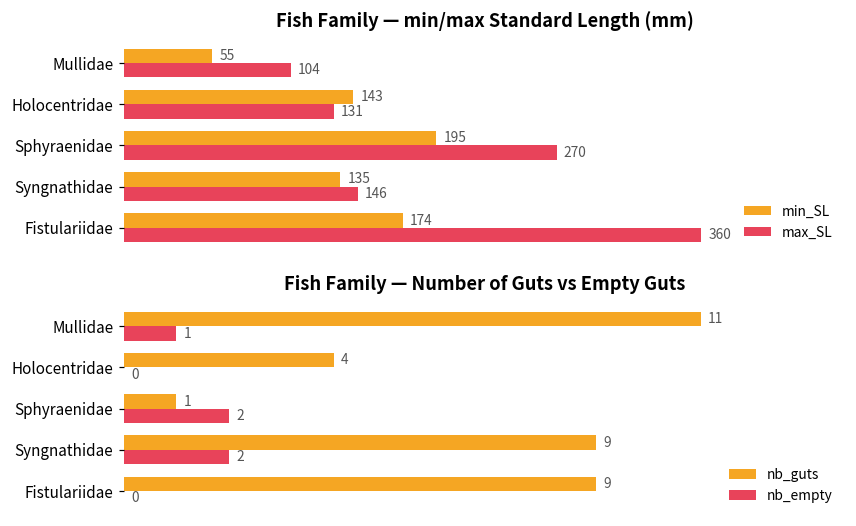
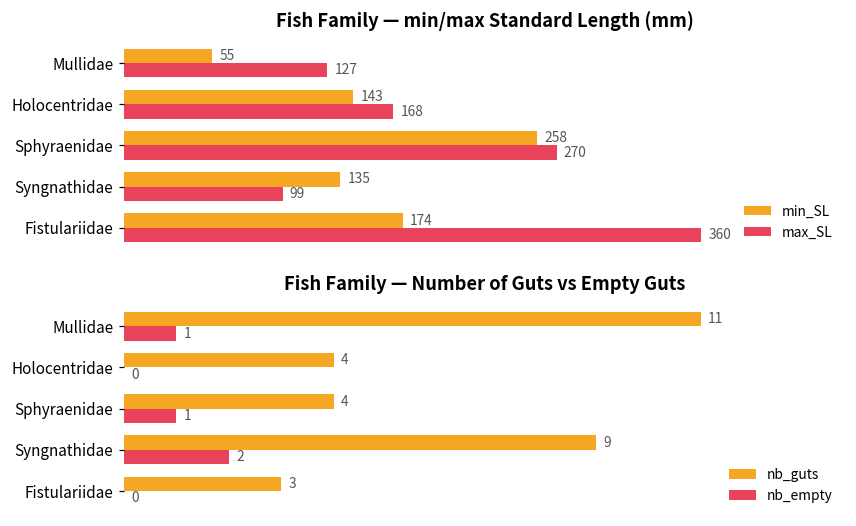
Fish Family — min/max Standard Length (mm), max_SL, Mullidae: 104 -> 127
Fish Family — min/max Standard Length (mm), max_SL, Holocentridae: 131 -> 168
Fish Family — min/max Standard Length (mm), min_SL, Sphyraenidae: 195 -> 258
Fish Family — min/max Standard Length (mm), max_SL, Syngnathidae: 146 -> 99
Fish Family — Number of Guts vs Empty Guts, nb_guts, Sphyraenidae: 1 -> 4
Fish Family — Number of Guts vs Empty Guts, nb_empty, Sphyraenidae: 2 -> 1
Fish Family — Number of Guts vs Empty Guts, nb_guts, Fistulariidae: 9 -> 3
